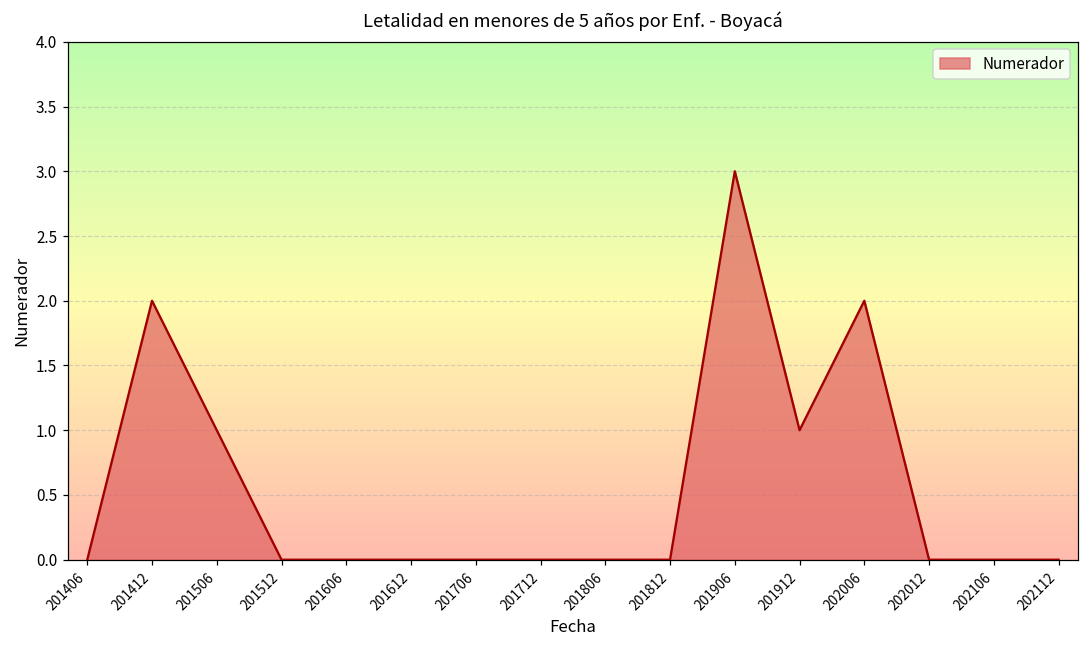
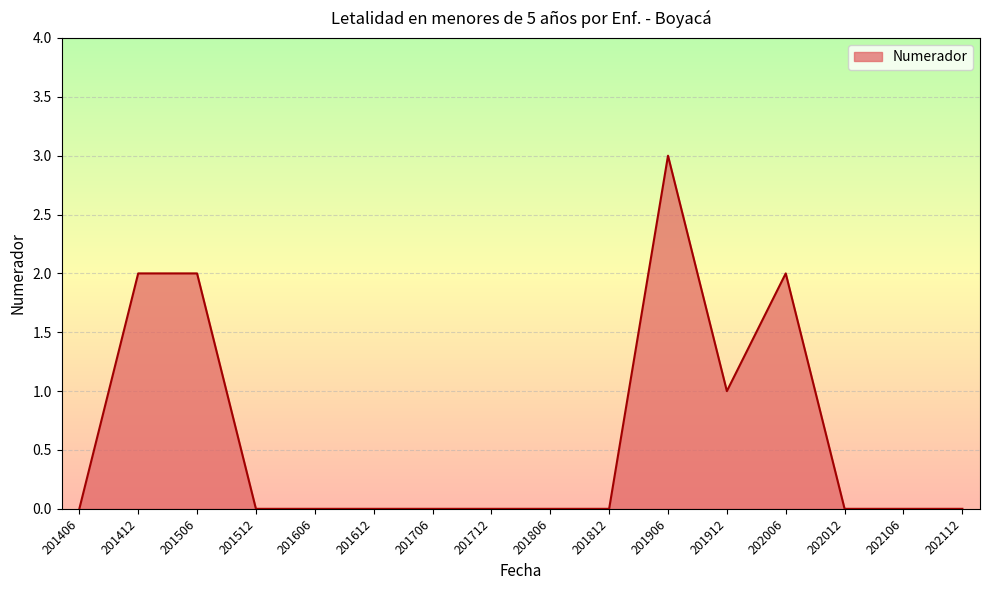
201506: 1 -> 2
